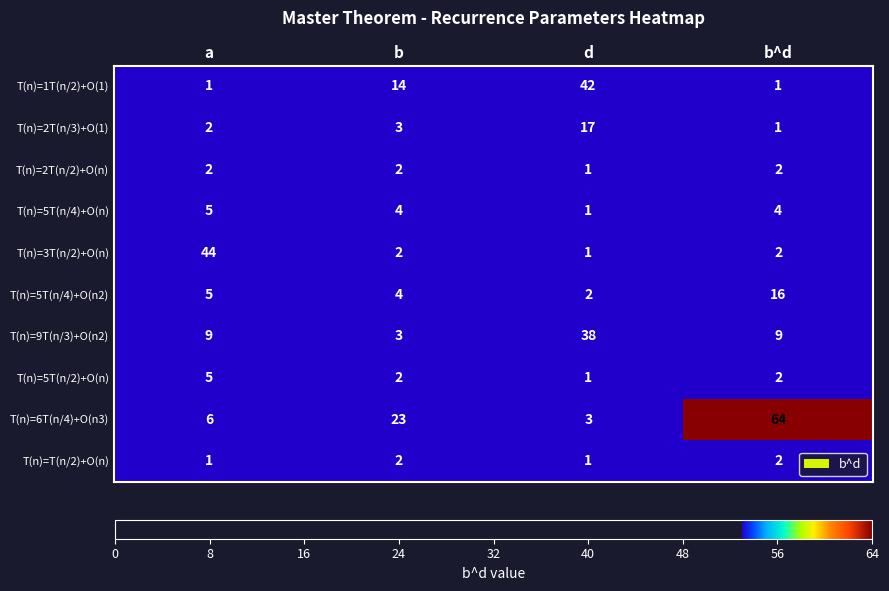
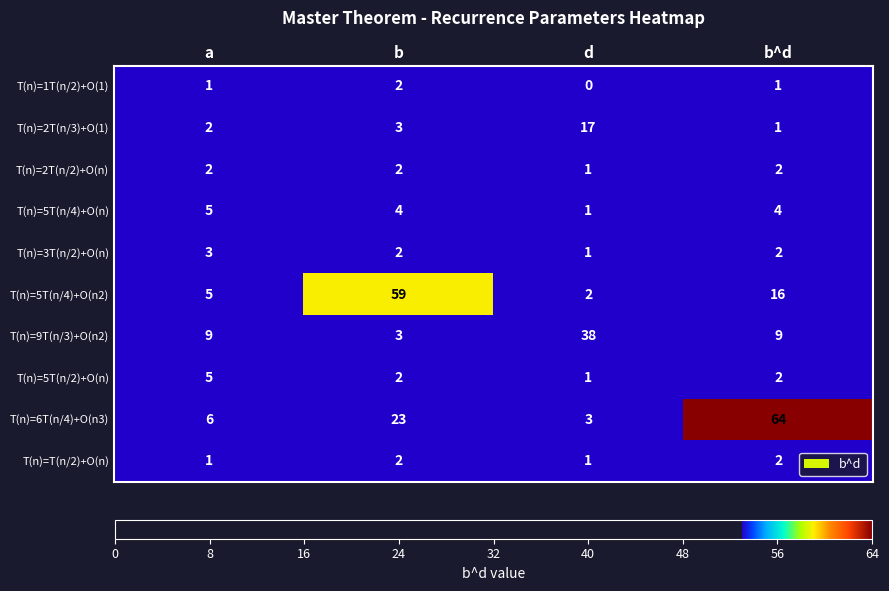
T(n)=1T(n/2)+O(1), b: 14 -> 2
T(n)=1T(n/2)+O(1), d: 42 -> 0
T(n)=3T(n/2)+O(n), a: 44 -> 3
T(n)=5T(n/4)+O(n2), b: 4 -> 59
